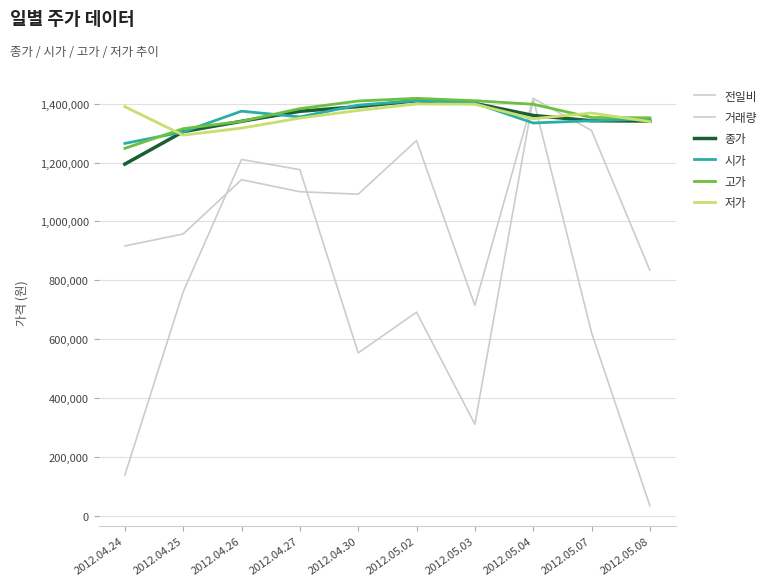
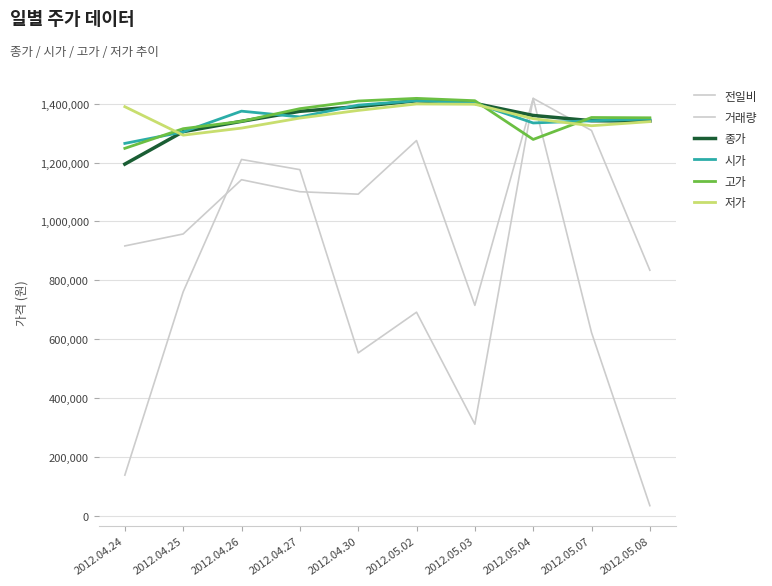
고가, 2012.05.04: 1,400,000 -> 1,280,000
저가, 2012.05.07: 1,370,000 -> 1,330,000
